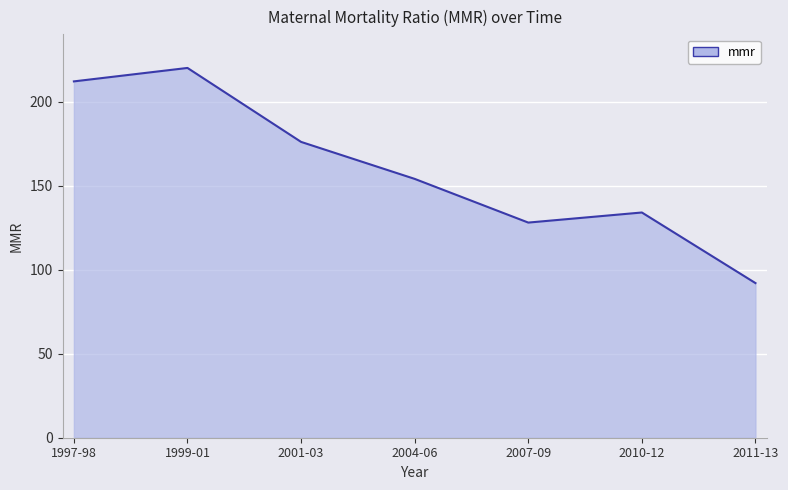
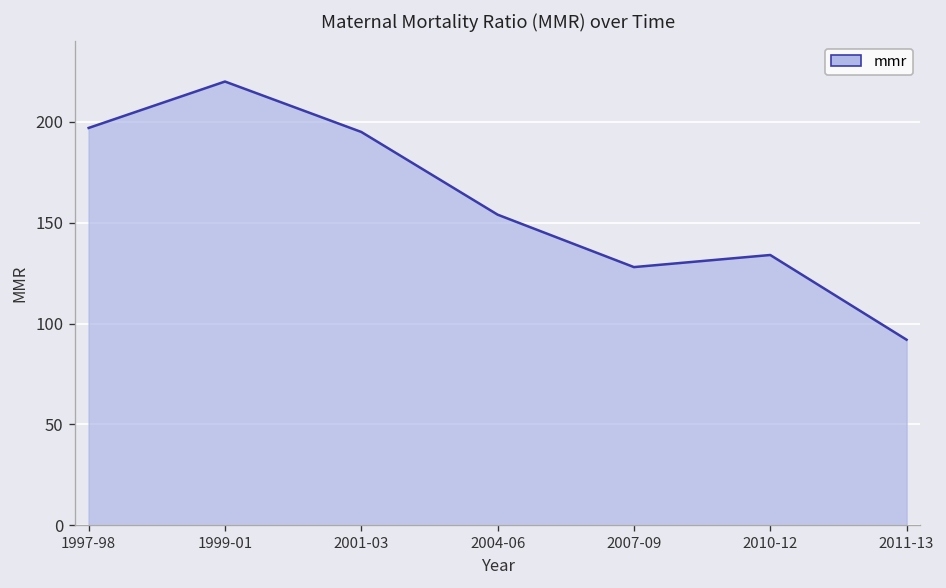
1997-98: 212 -> 197
2001-03: 176 -> 195
